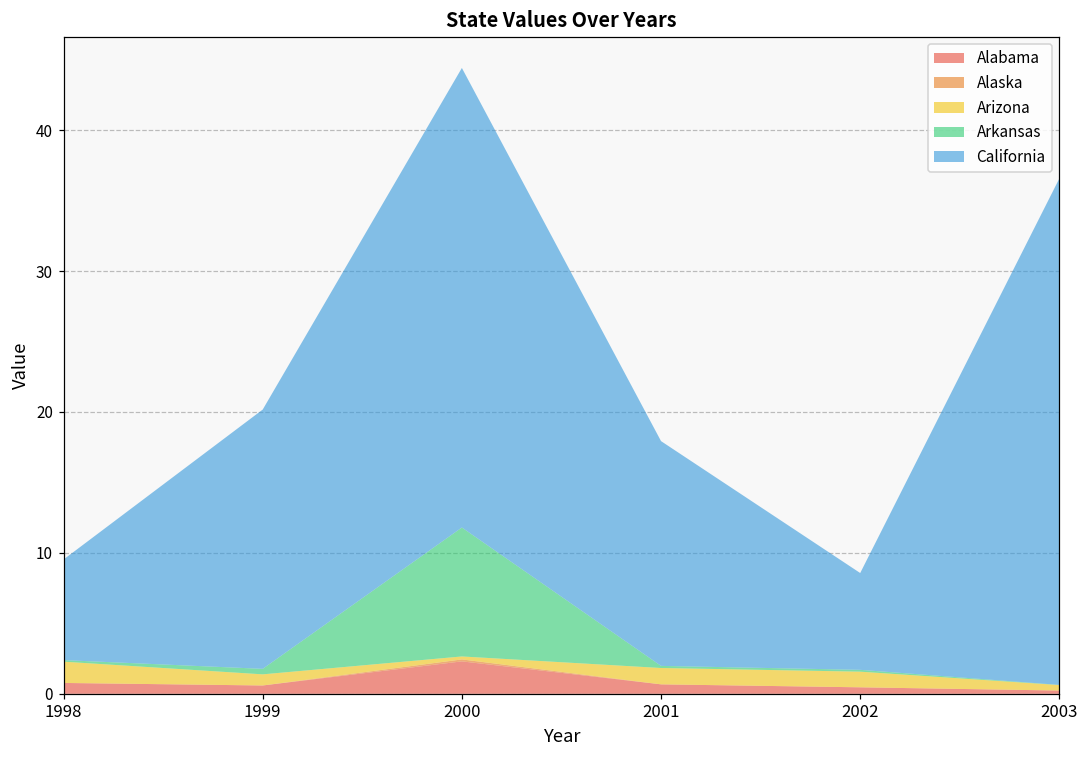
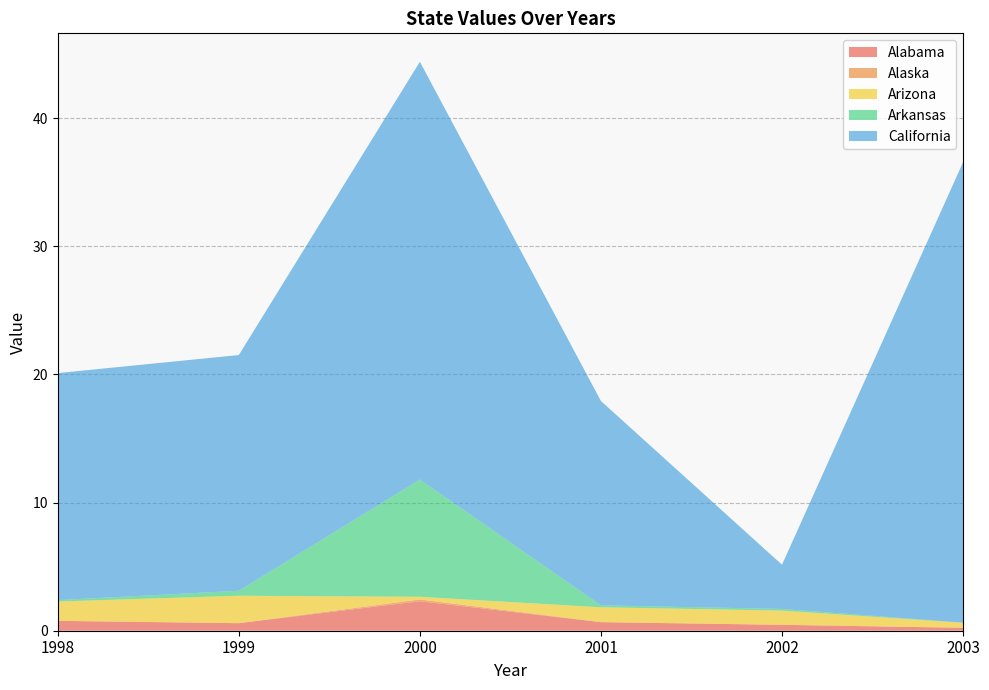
California, 1998: 7.1 -> 17.7
Arizona, 1999: 0.8 -> 2.1
California, 2002: 6.9 -> 3.5
